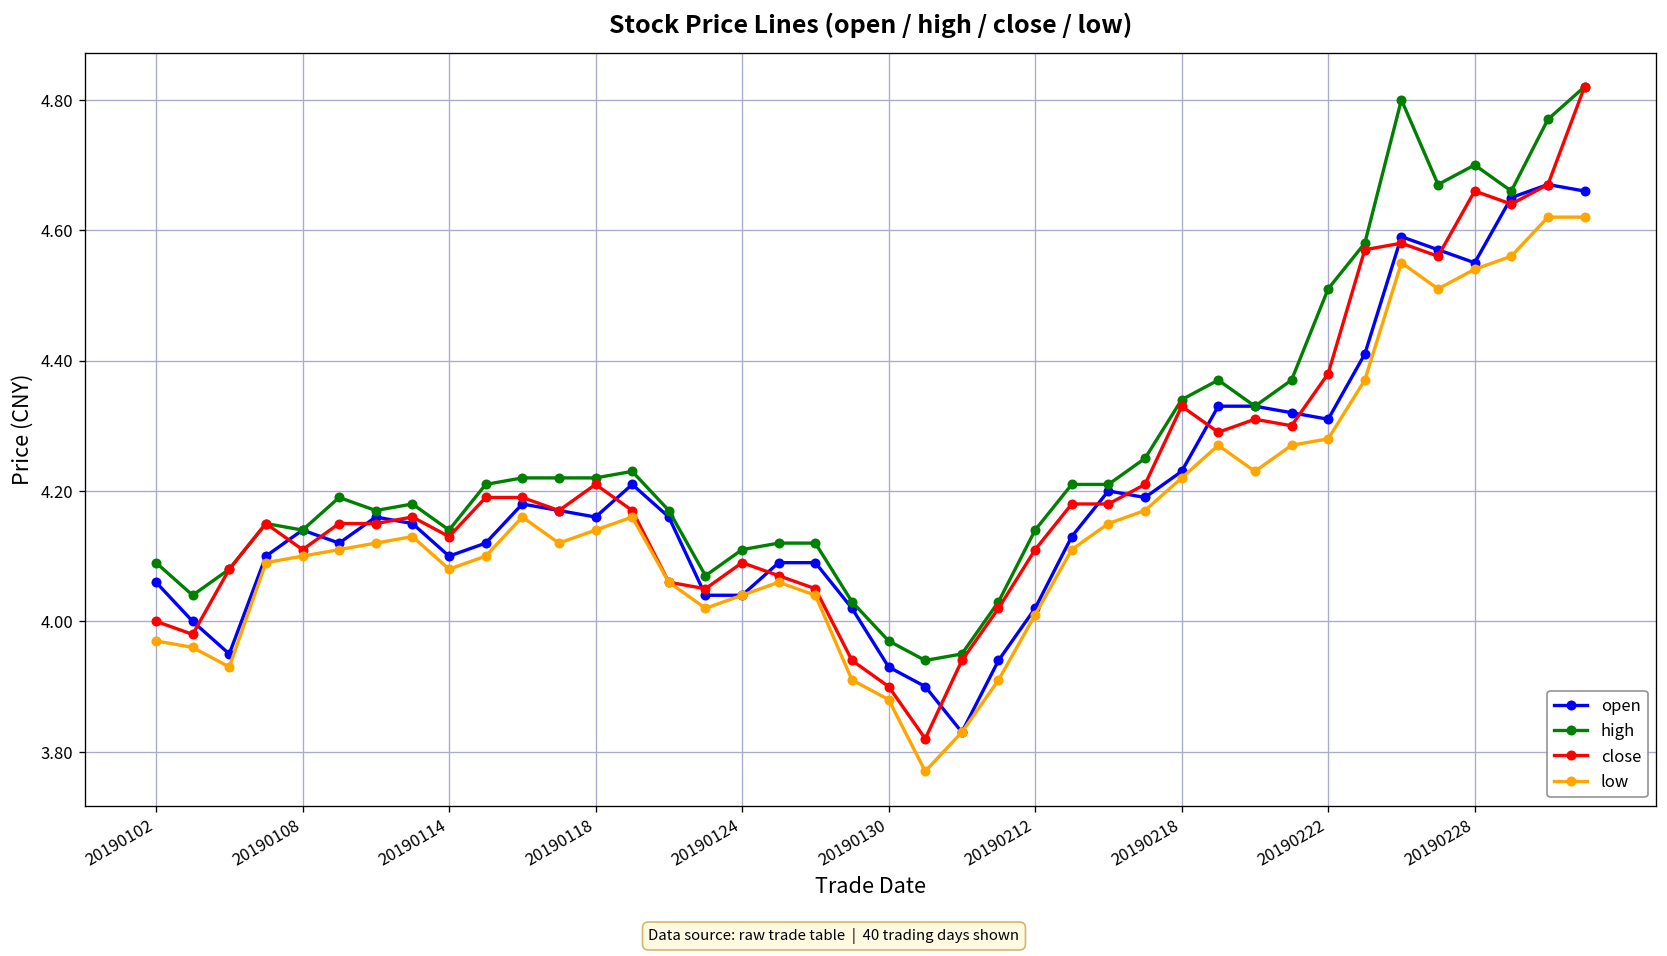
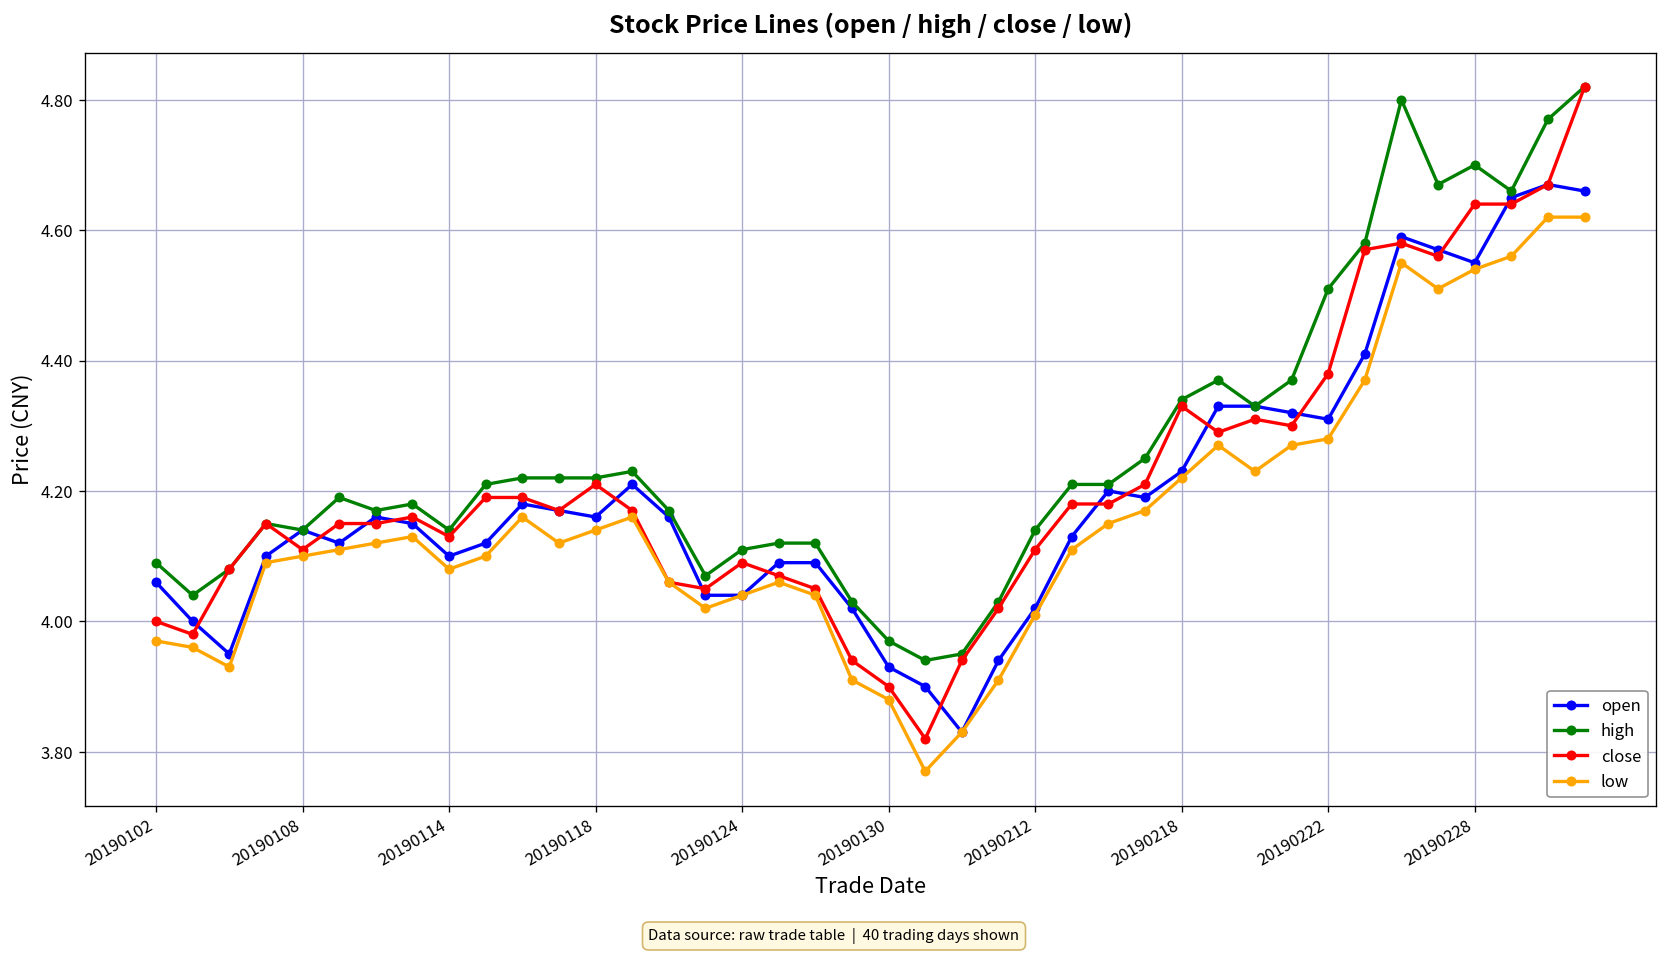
close, 20190228: 4.66 -> 4.64
